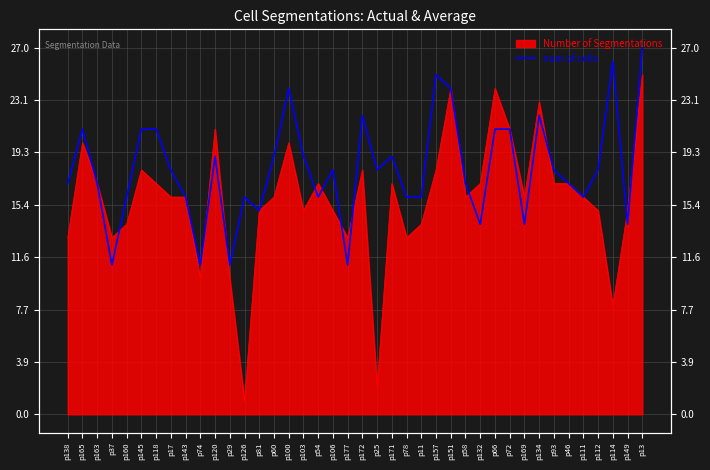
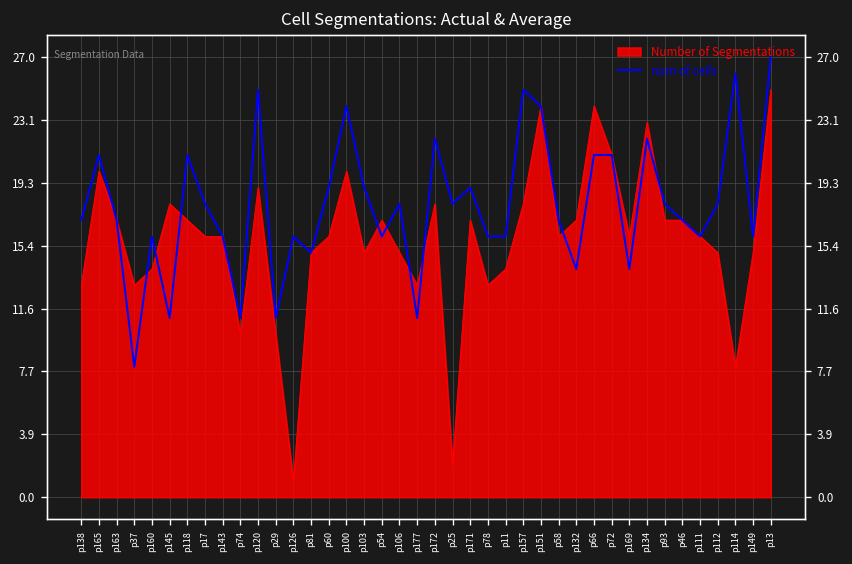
num of cells, p37: 11 -> 8
num of cells, p145: 21 -> 11
Number of Segmentations, p120: 21 -> 19
num of cells, p120: 19 -> 25
num of cells, p149: 14 -> 16
